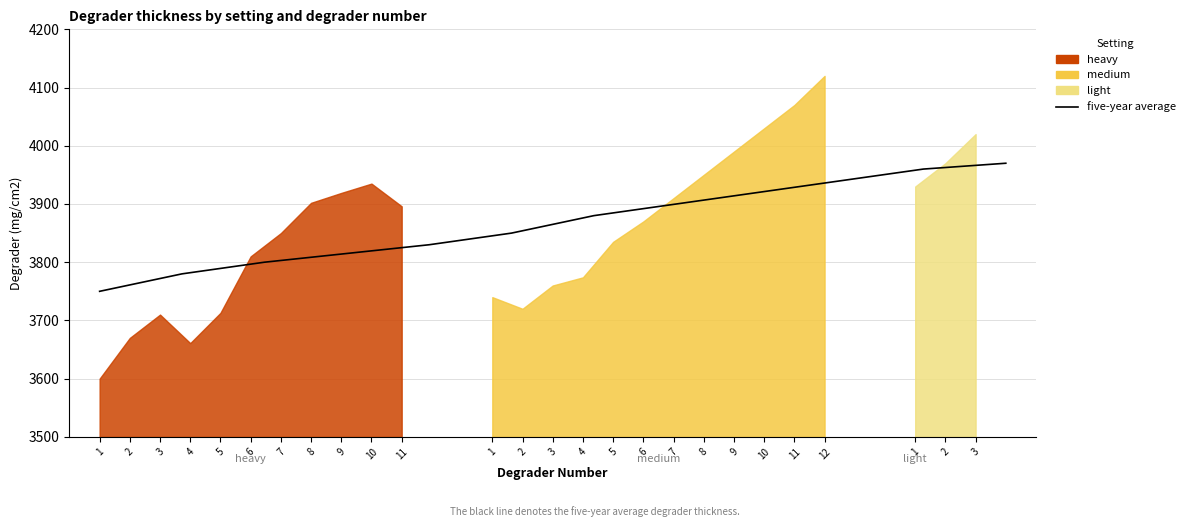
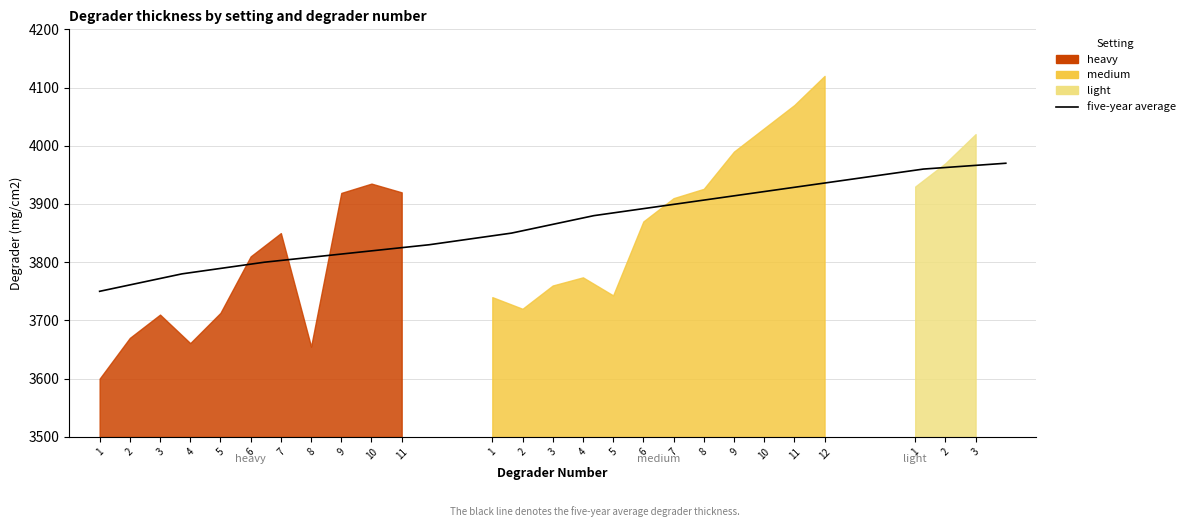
heavy, 8: 3900 -> 3660
heavy, 11: 3900 -> 3920
medium, 5: 3840 -> 3740
medium, 8: 3950 -> 3930
